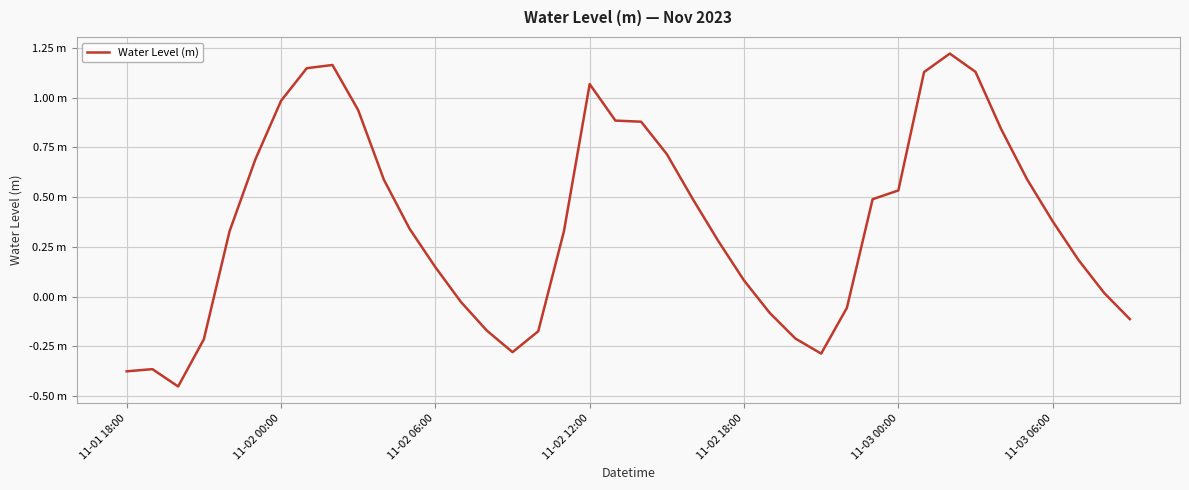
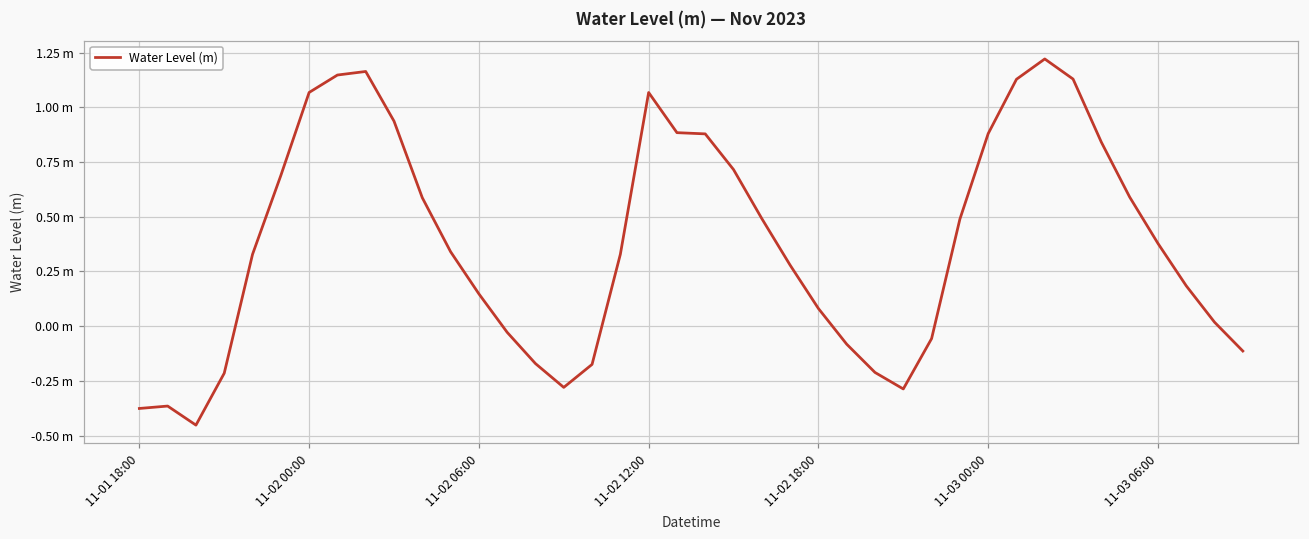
11-02 00:00: 0.98 m -> 1.07 m
11-03 00:00: 0.53 m -> 0.88 m
